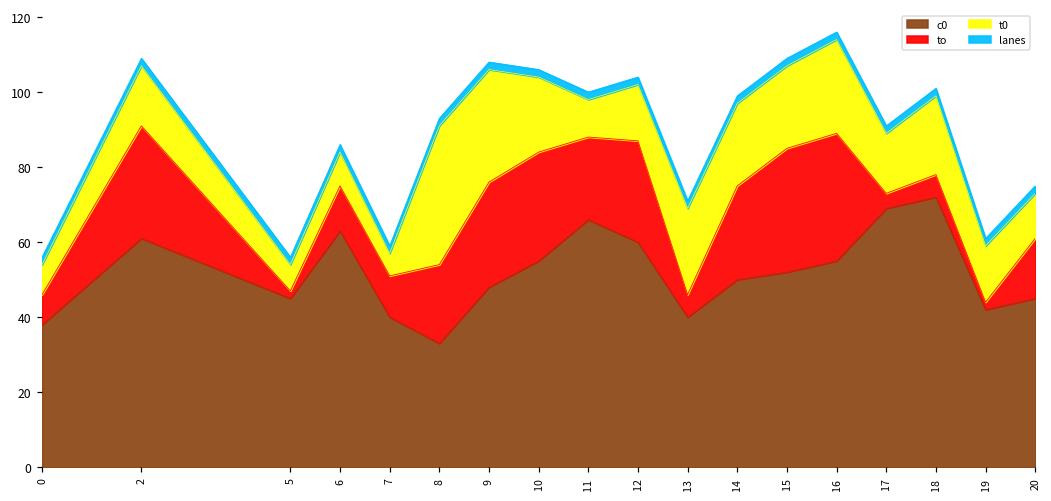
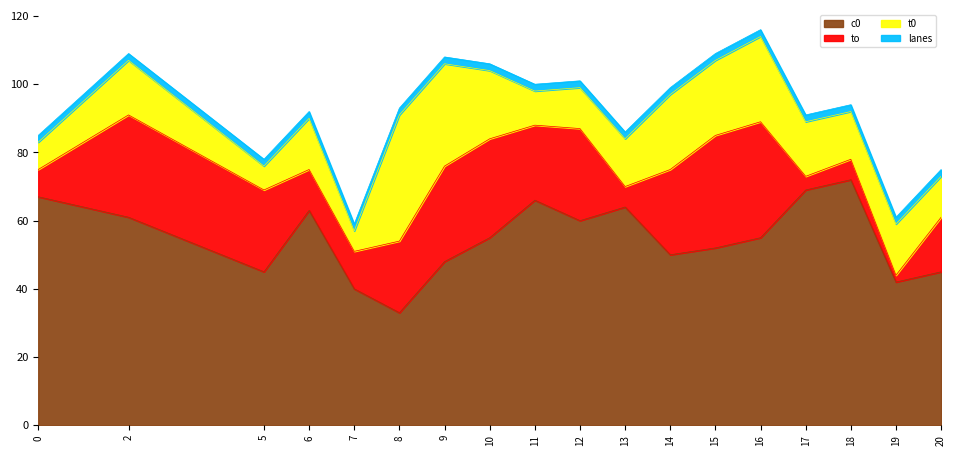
c0, 0: 38 -> 67
to, 5: 2 -> 24
t0, 6: 9 -> 15
t0, 12: 15 -> 12
c0, 13: 40 -> 64
t0, 13: 23 -> 14
t0, 18: 21 -> 14
